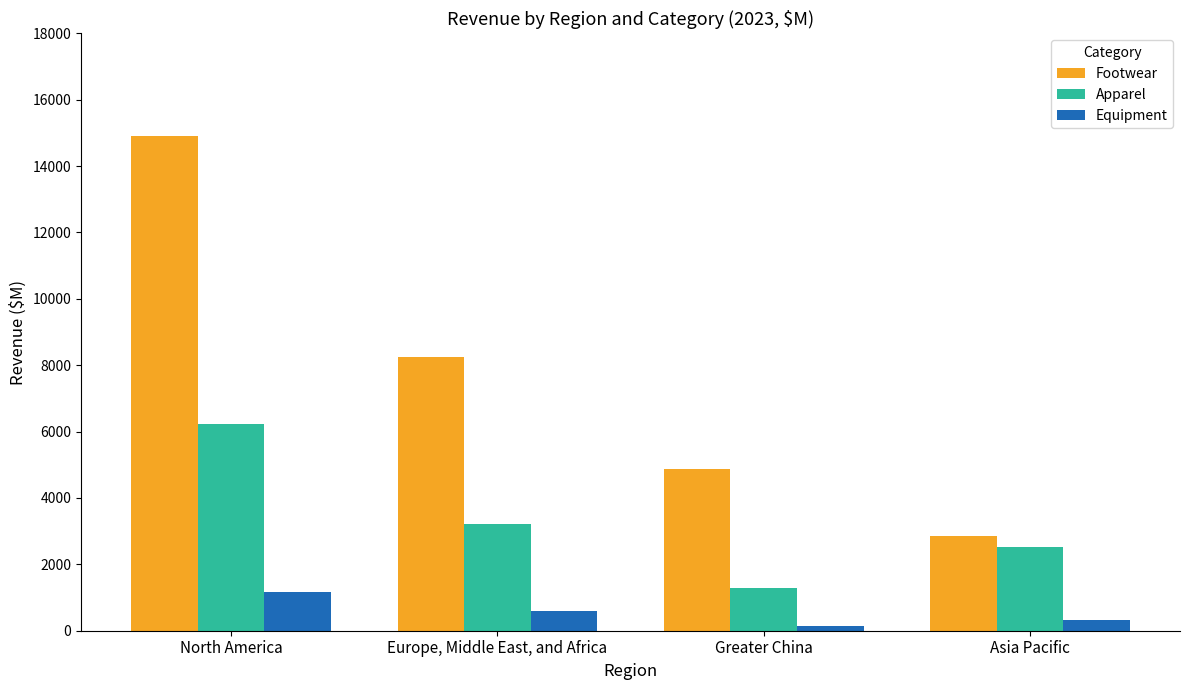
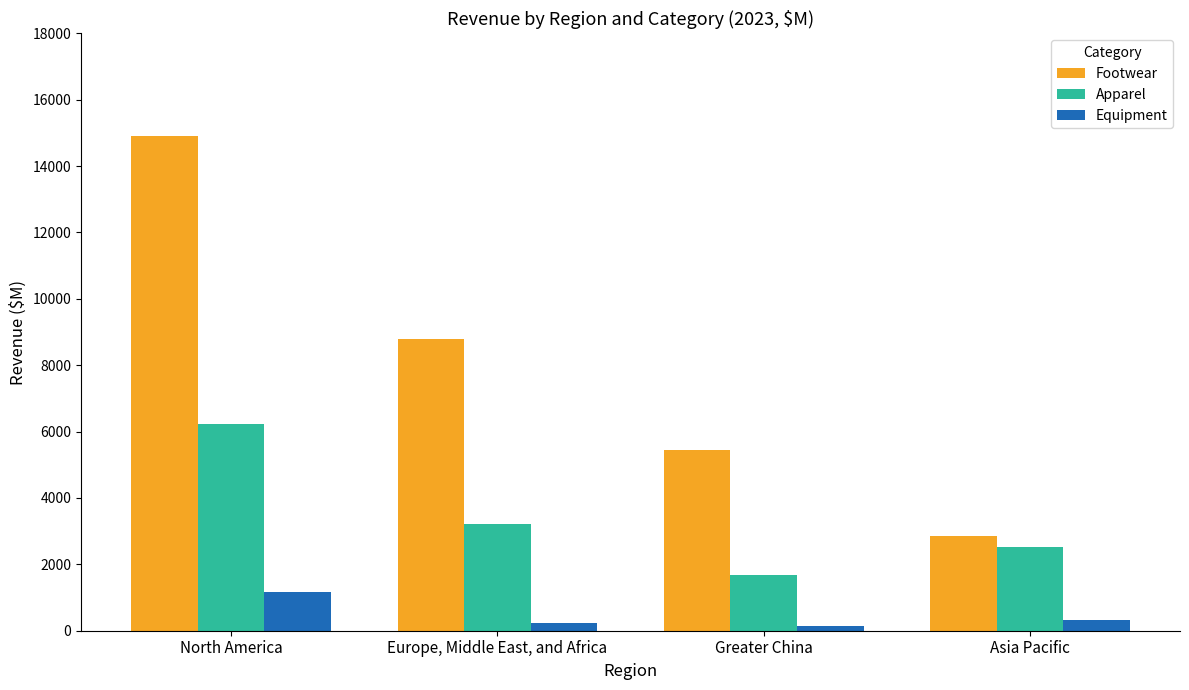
Footwear, Europe, Middle East, and Africa: 8300 -> 8800
Equipment, Europe, Middle East, and Africa: 600 -> 200
Footwear, Greater China: 4900 -> 5400
Apparel, Greater China: 1300 -> 1700
